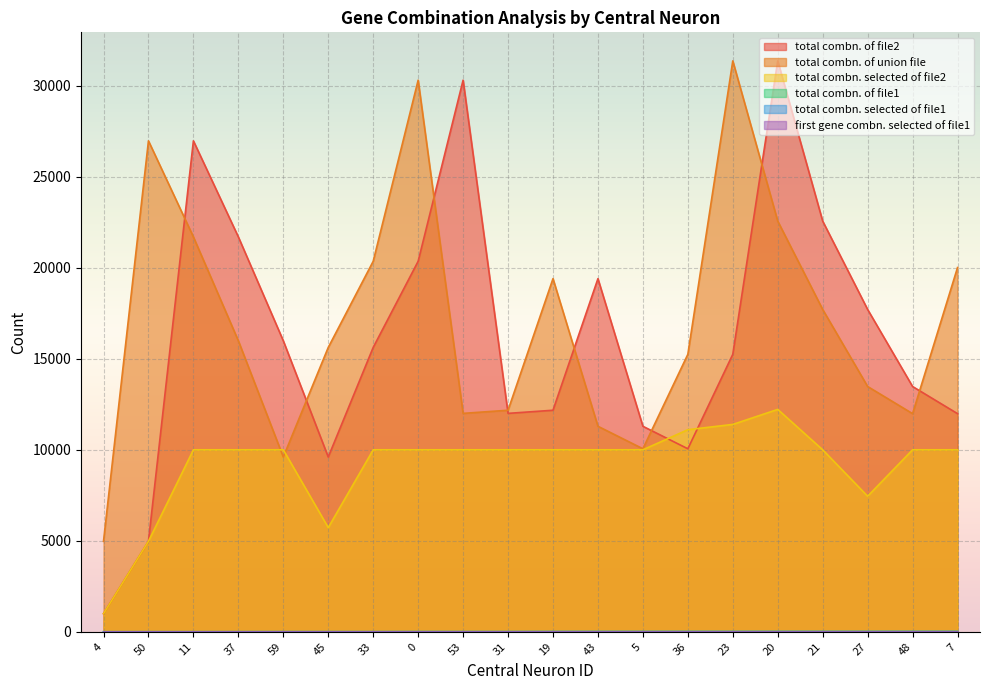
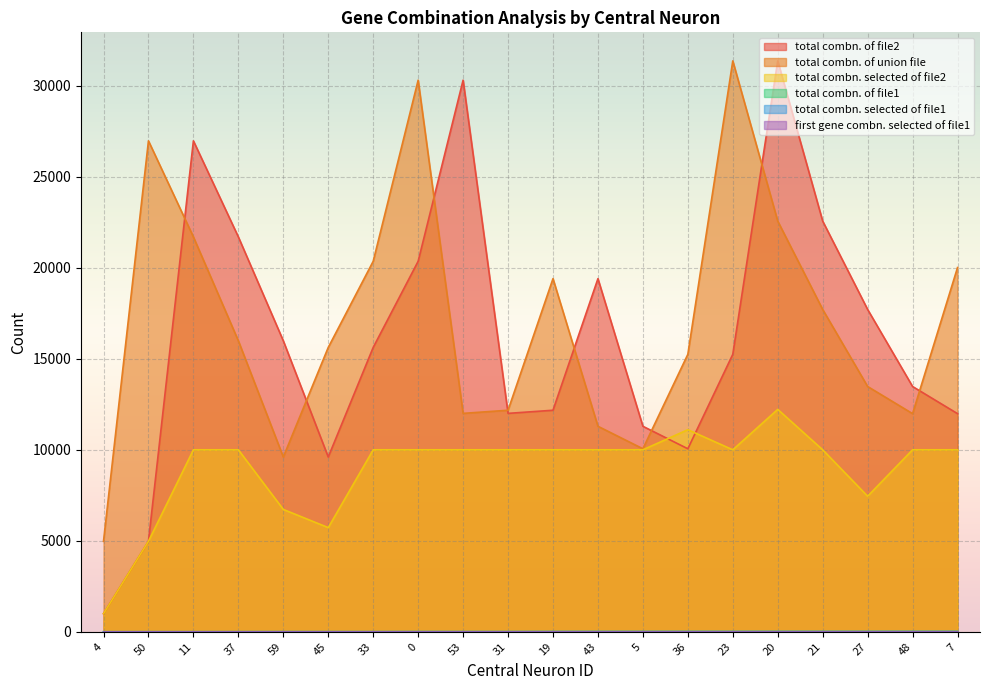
total combn. selected of file2, 59: 10000 -> 6700
total combn. selected of file2, 23: 11400 -> 10000
